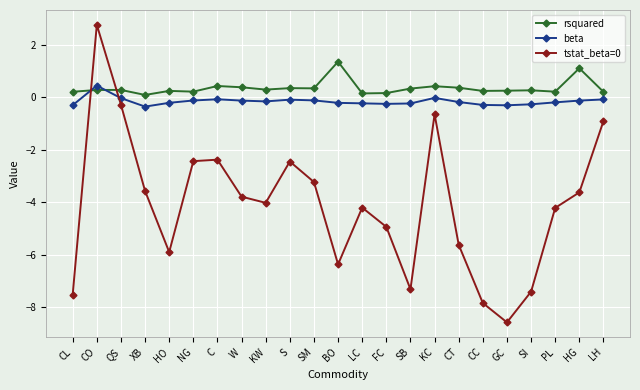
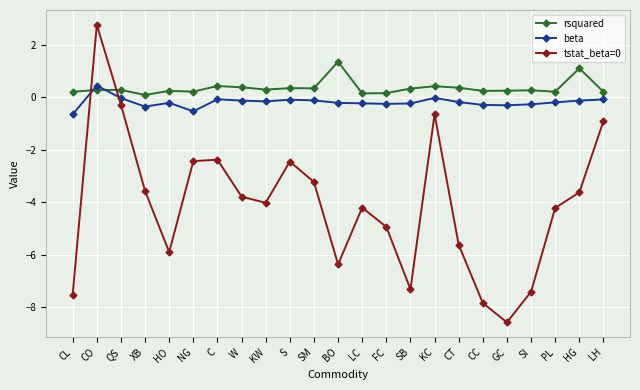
beta, CL: -0.3 -> -0.6
beta, NG: -0.1 -> -0.5
